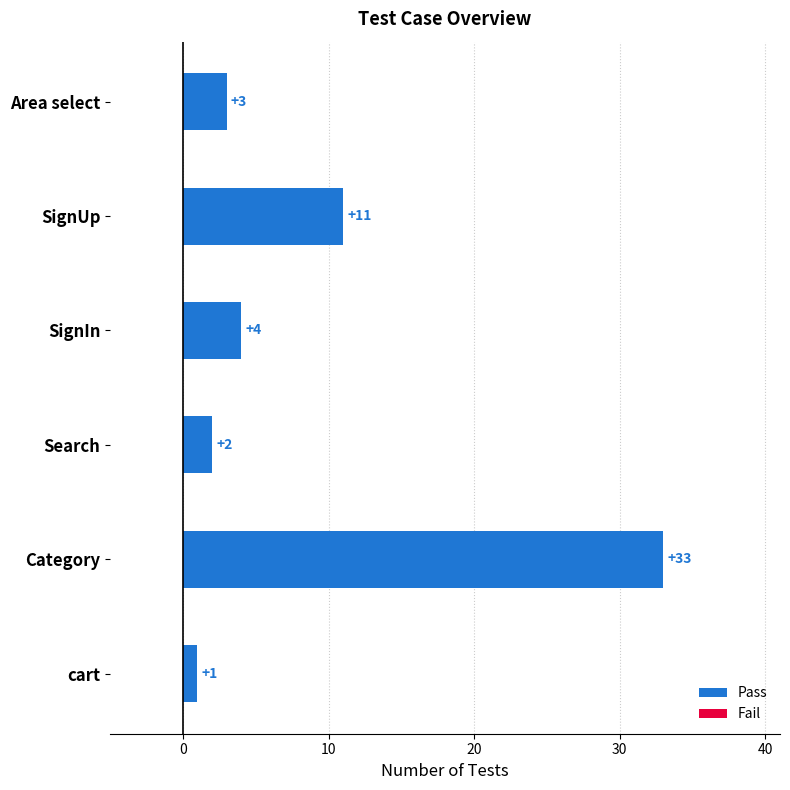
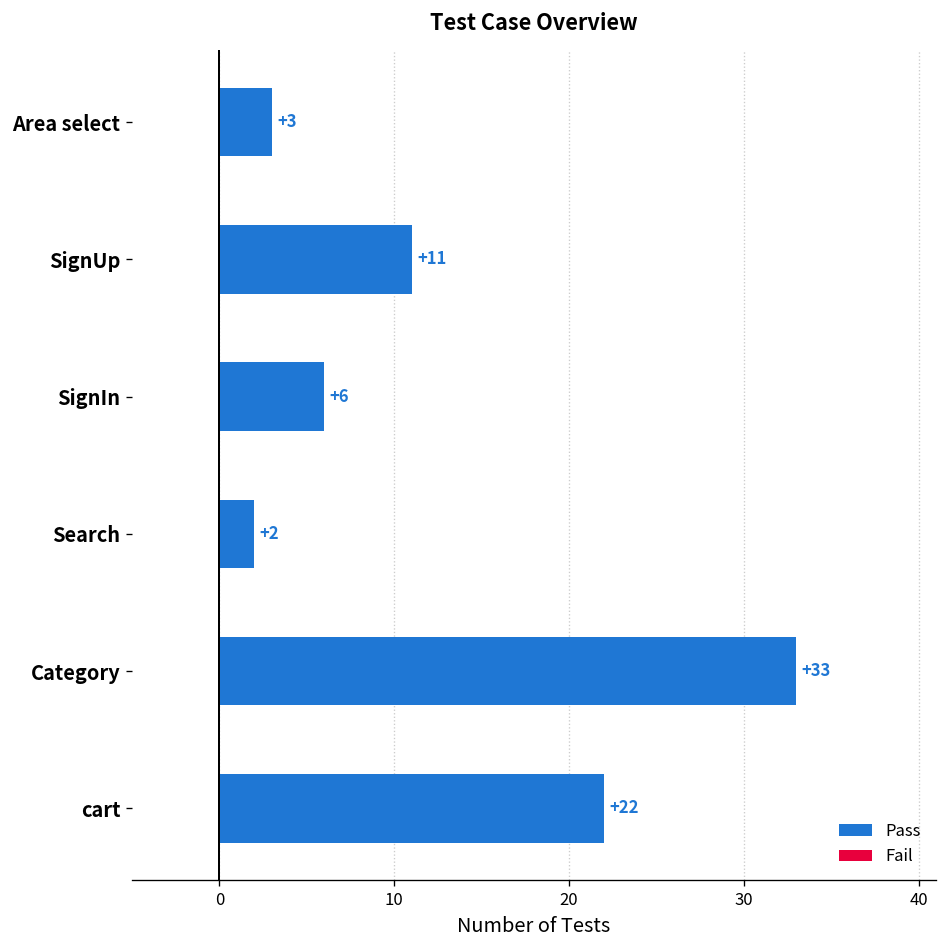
Pass, SignIn: +4 -> +6
Pass, cart: +1 -> +22
